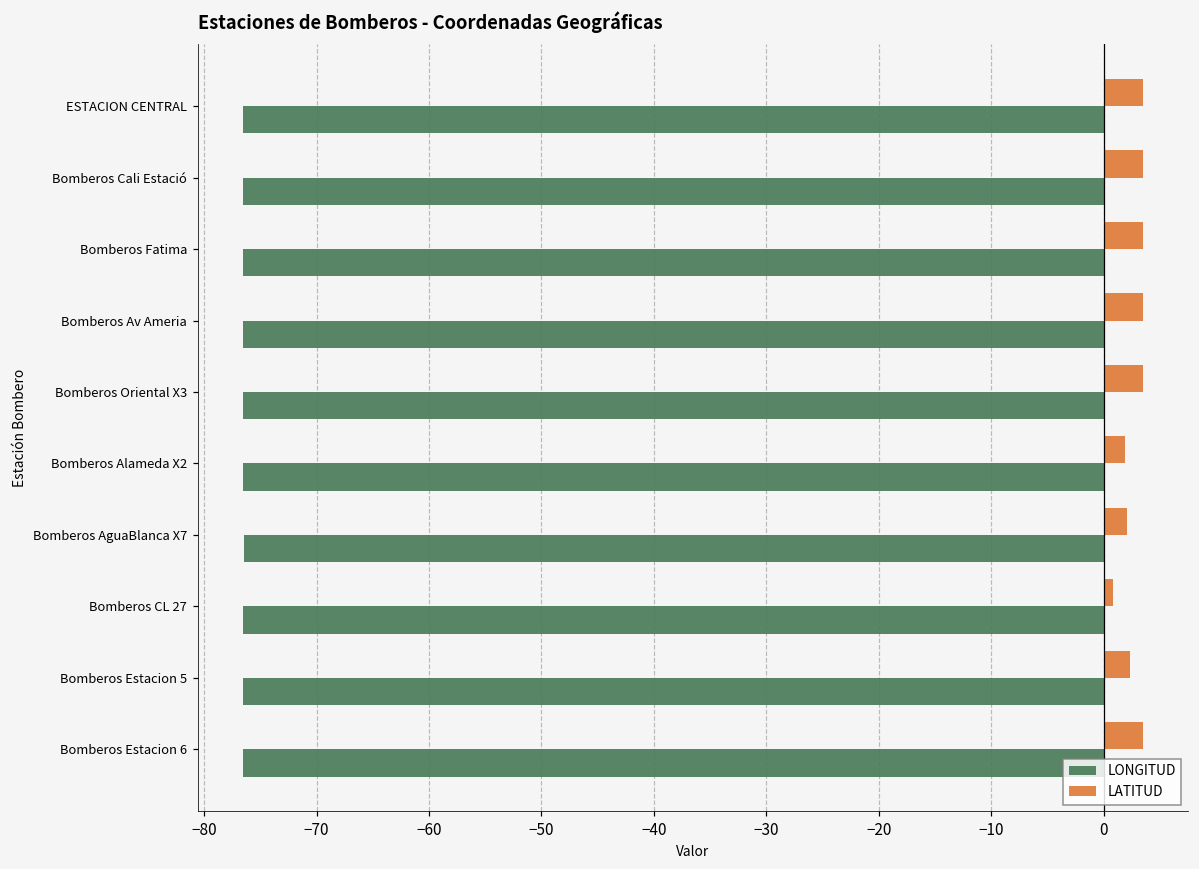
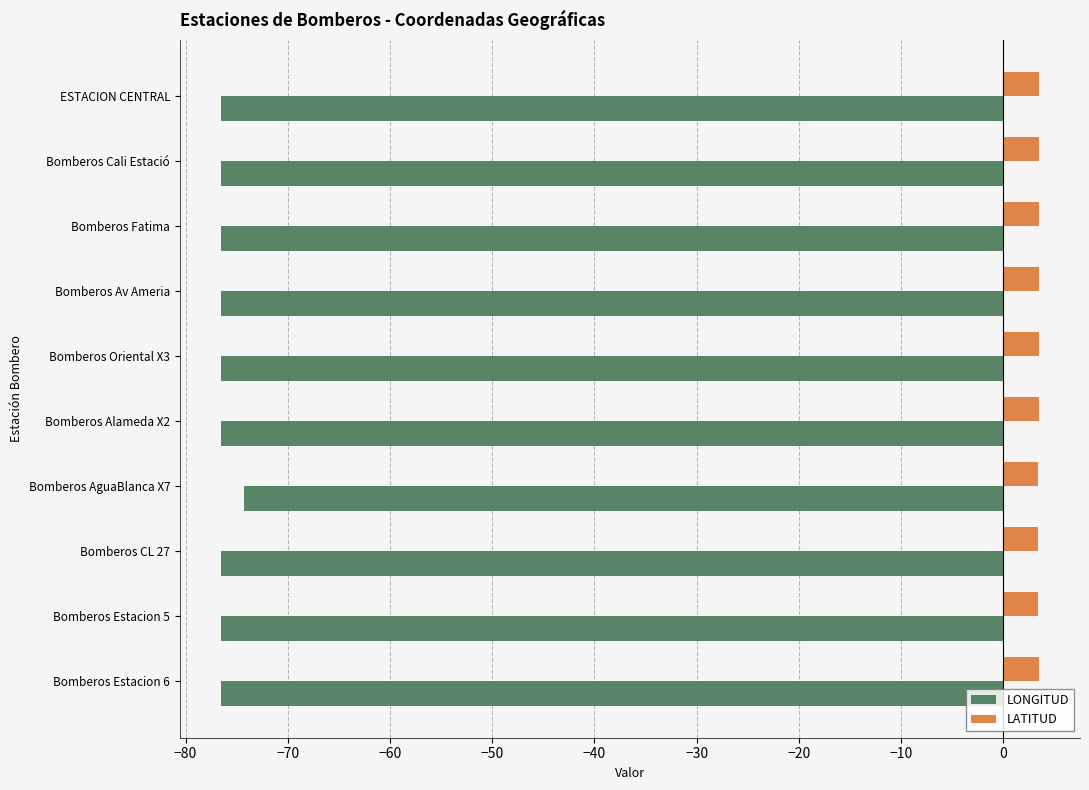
LATITUD, Bomberos Alameda X2: 1.9 -> 3.4
LATITUD, Bomberos AguaBlanca X7: 2.1 -> 3.4
LONGITUD, Bomberos AguaBlanca X7: -76.5 -> -74.2
LATITUD, Bomberos CL 27: 0.8 -> 3.4
LATITUD, Bomberos Estacion 5: 2.3 -> 3.4
